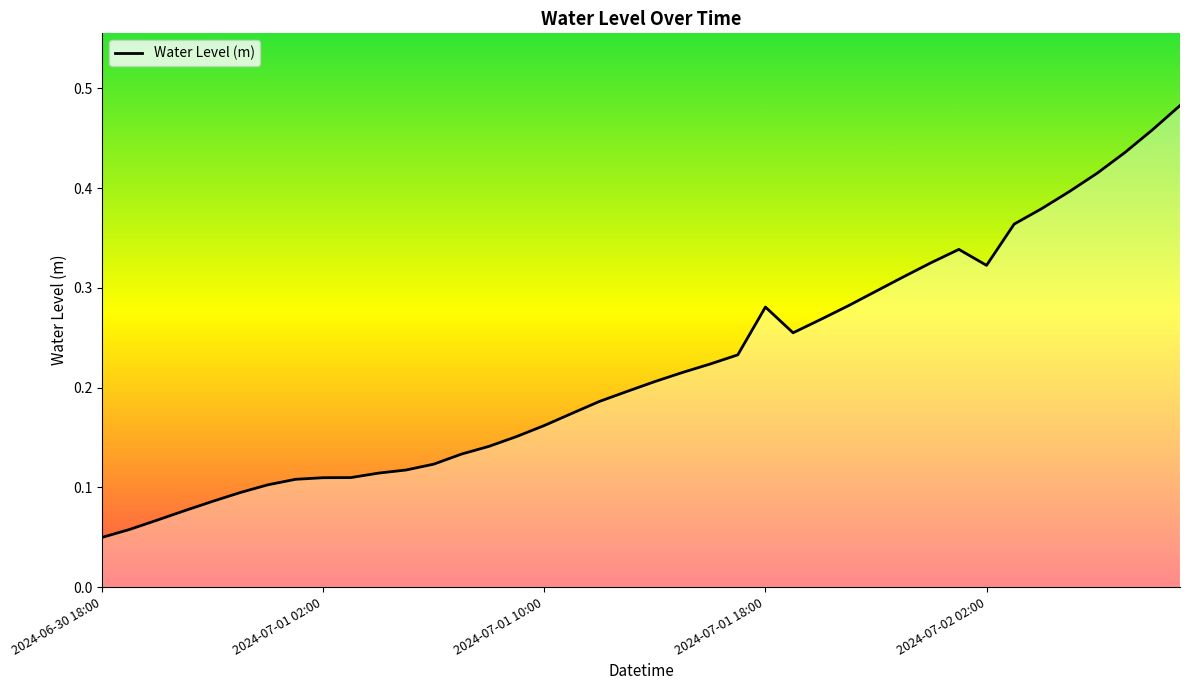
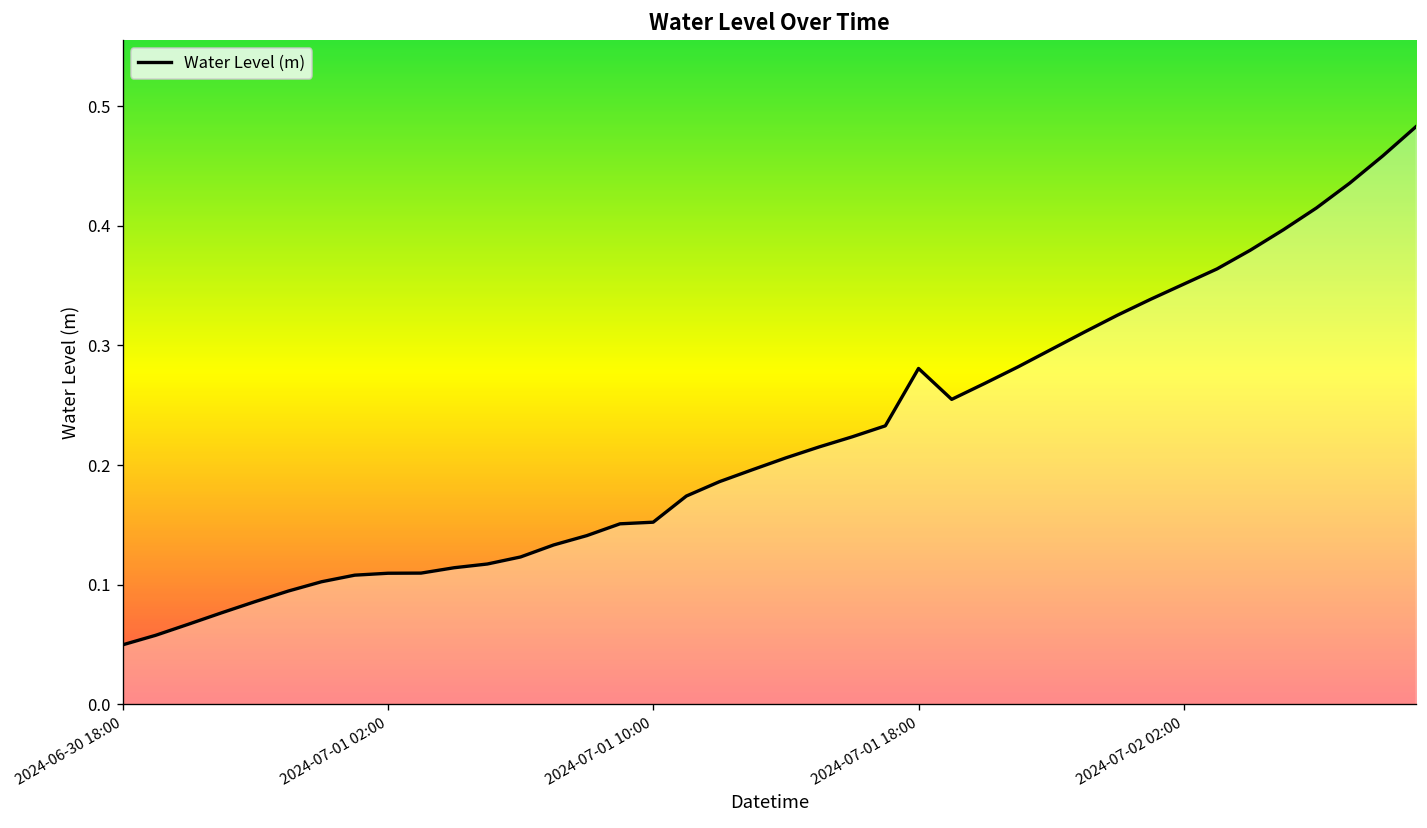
2024-07-01 10:00: 0.16 -> 0.15
2024-07-02 02:00: 0.32 -> 0.35
